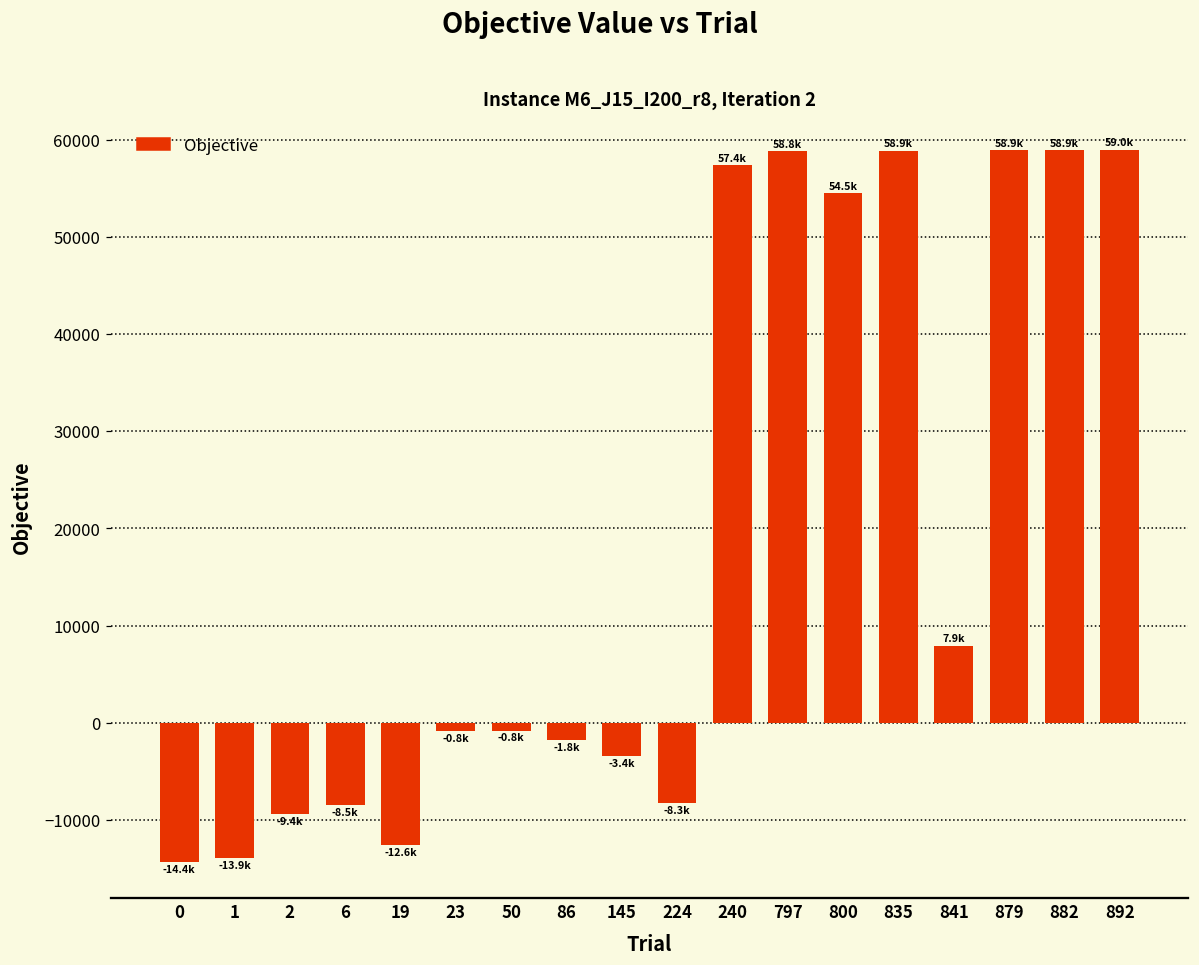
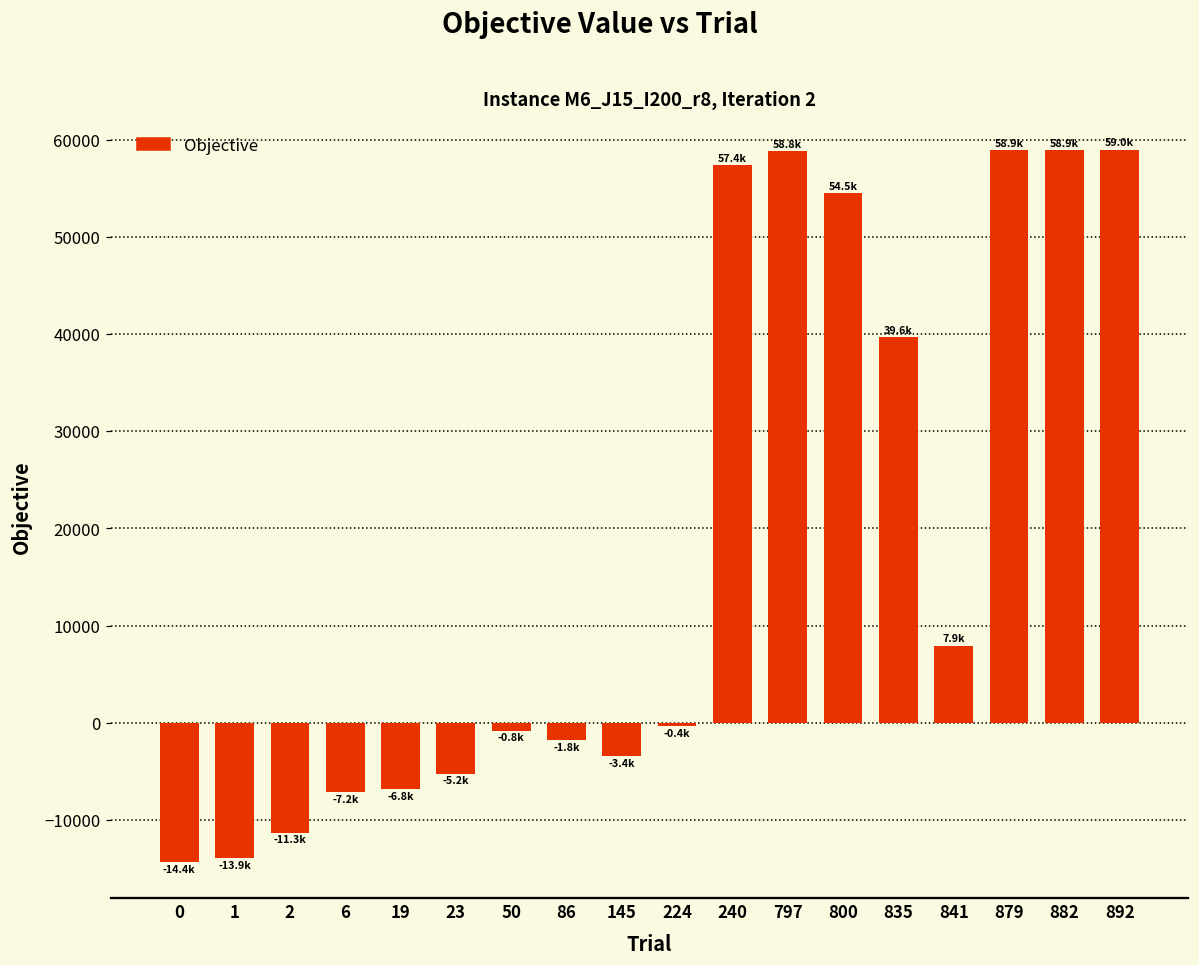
2: -9.4k -> -11.3k
6: -8.5k -> -7.2k
19: -12.6k -> -6.8k
23: -0.8k -> -5.2k
224: -8.3k -> -0.4k
835: 58.9k -> 39.6k
